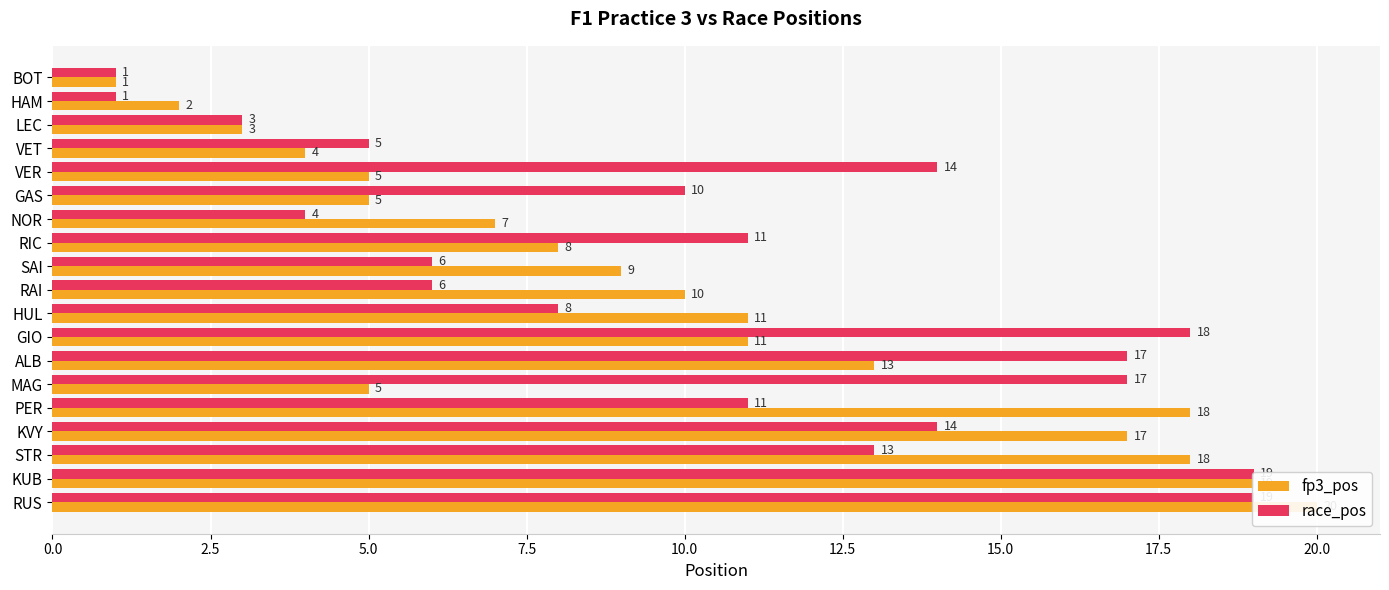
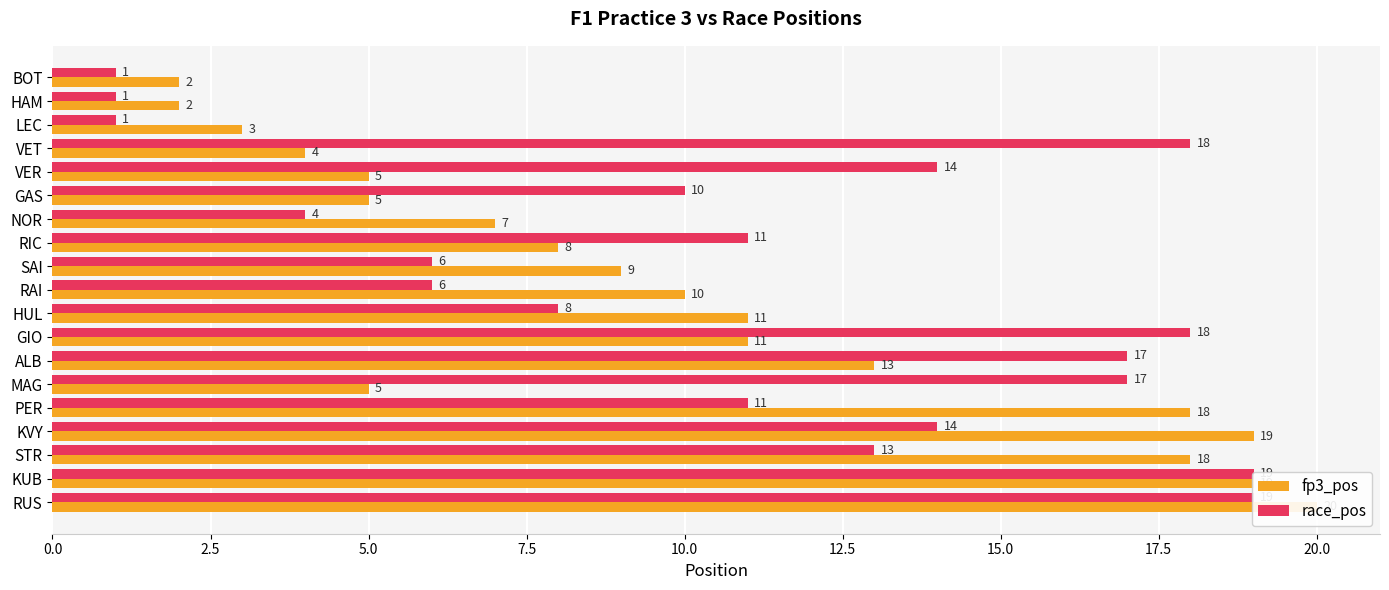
fp3_pos, BOT: 1 -> 2
race_pos, LEC: 3 -> 1
race_pos, VET: 5 -> 18
fp3_pos, KVY: 17 -> 19
